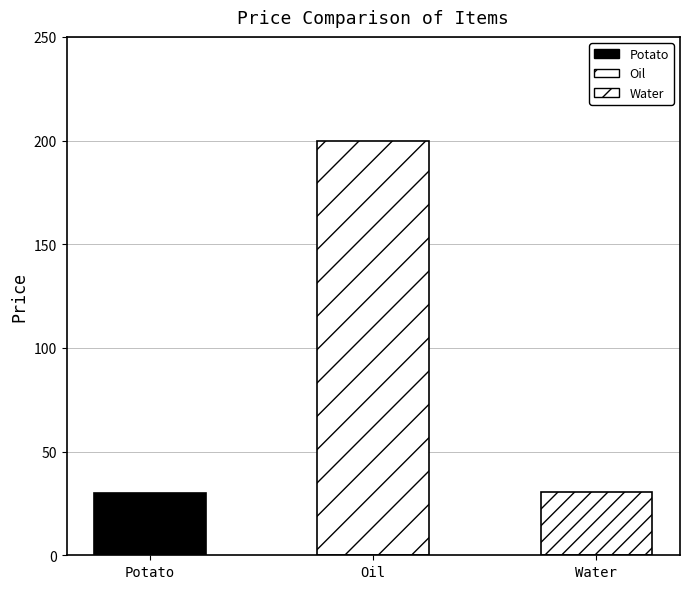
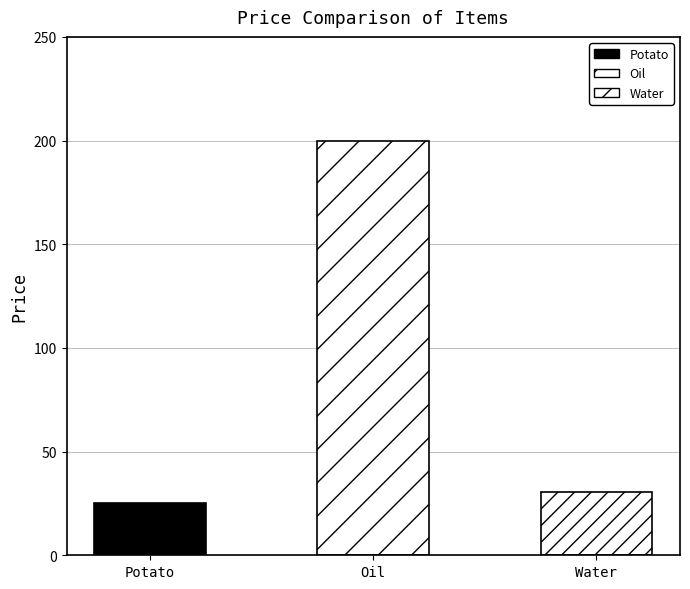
Potato: 30 -> 25
